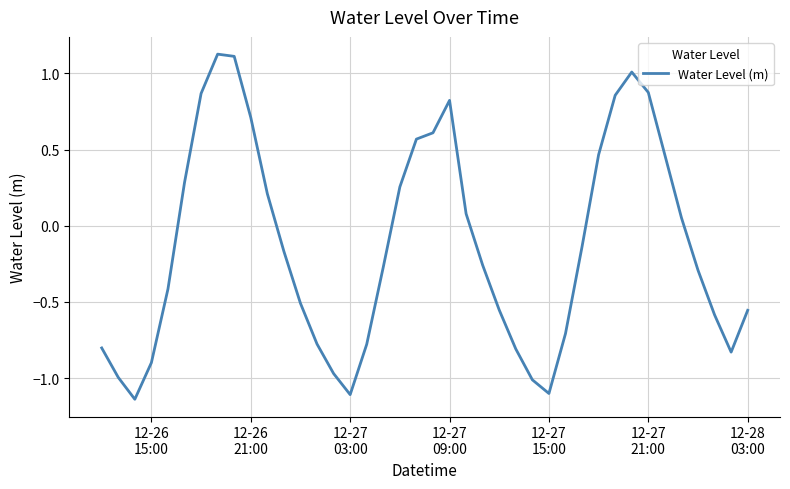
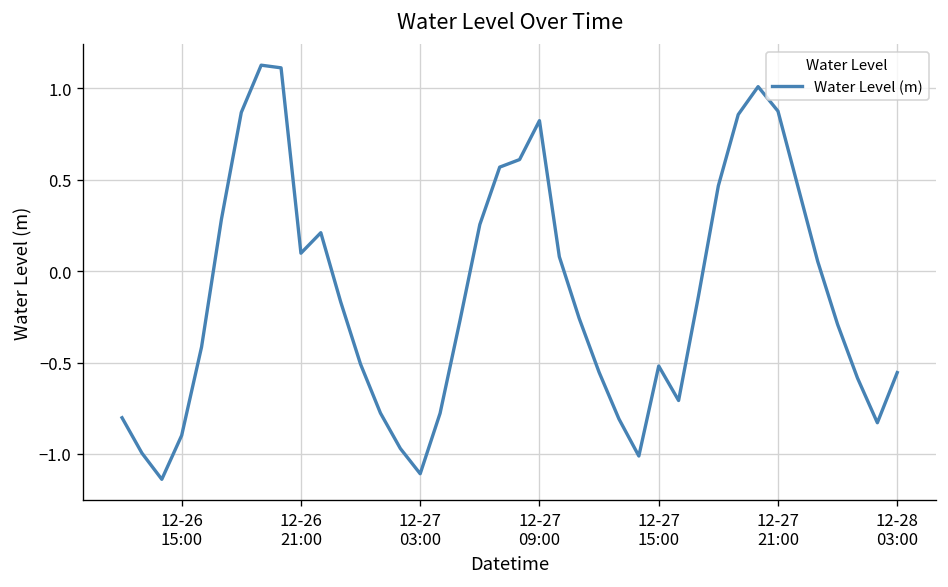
12-26 21:00: 0.71 -> 0.10
12-27 15:00: -1.10 -> -0.52
